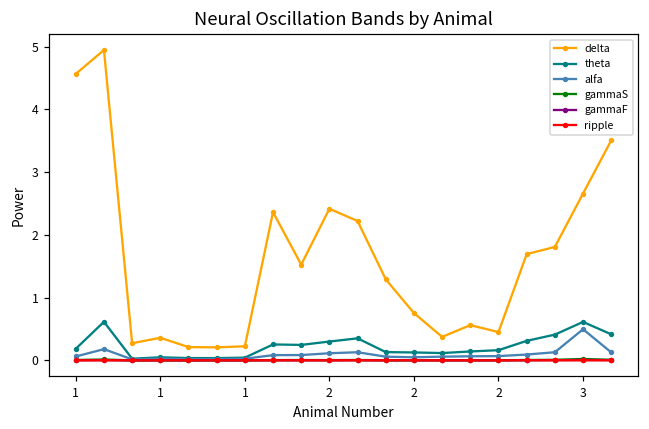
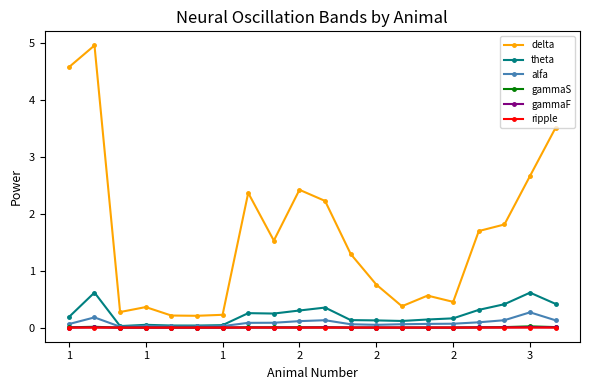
alfa, 3: 0.5 -> 0.3
